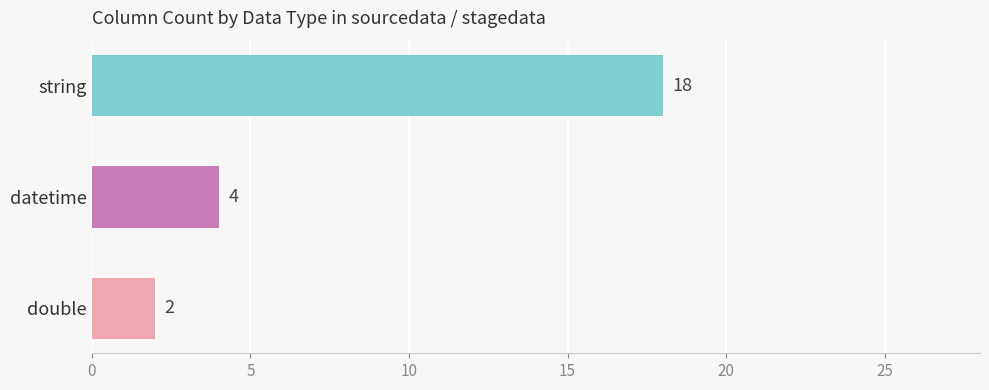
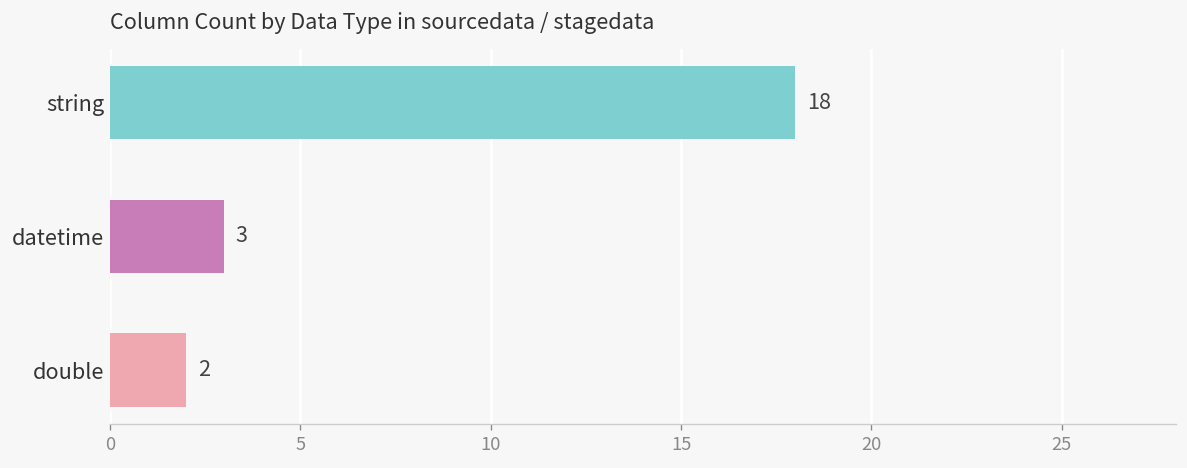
datetime: 4 -> 3
